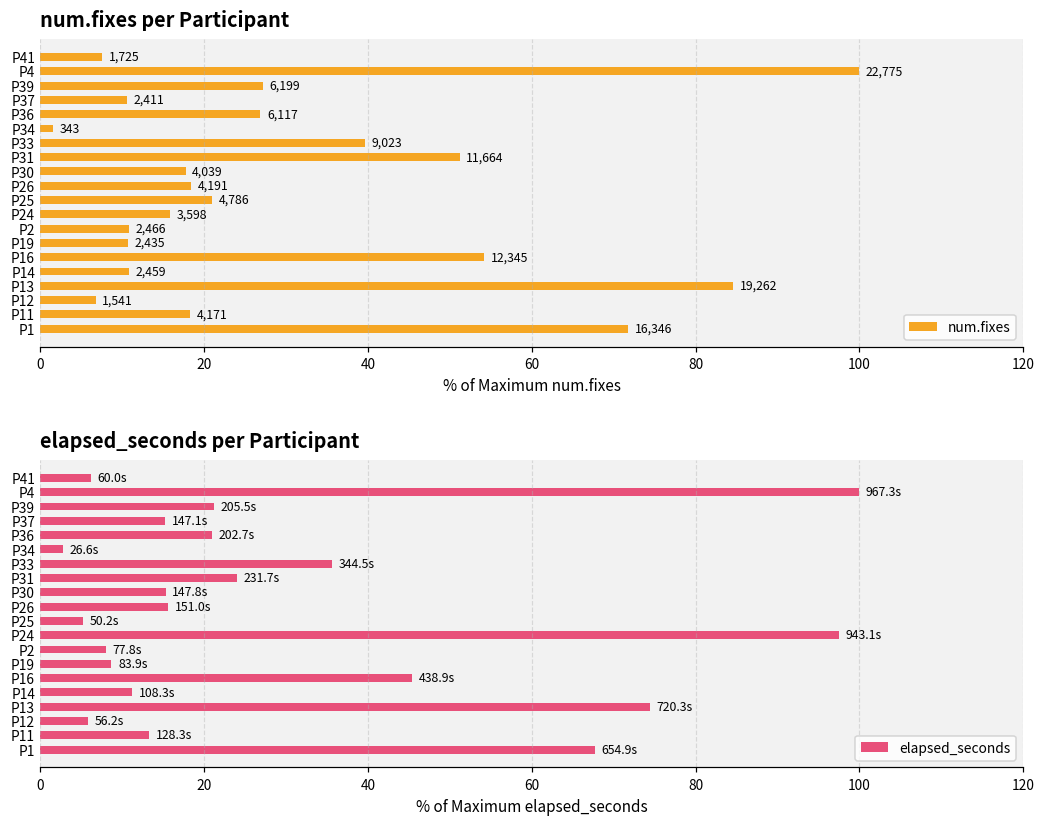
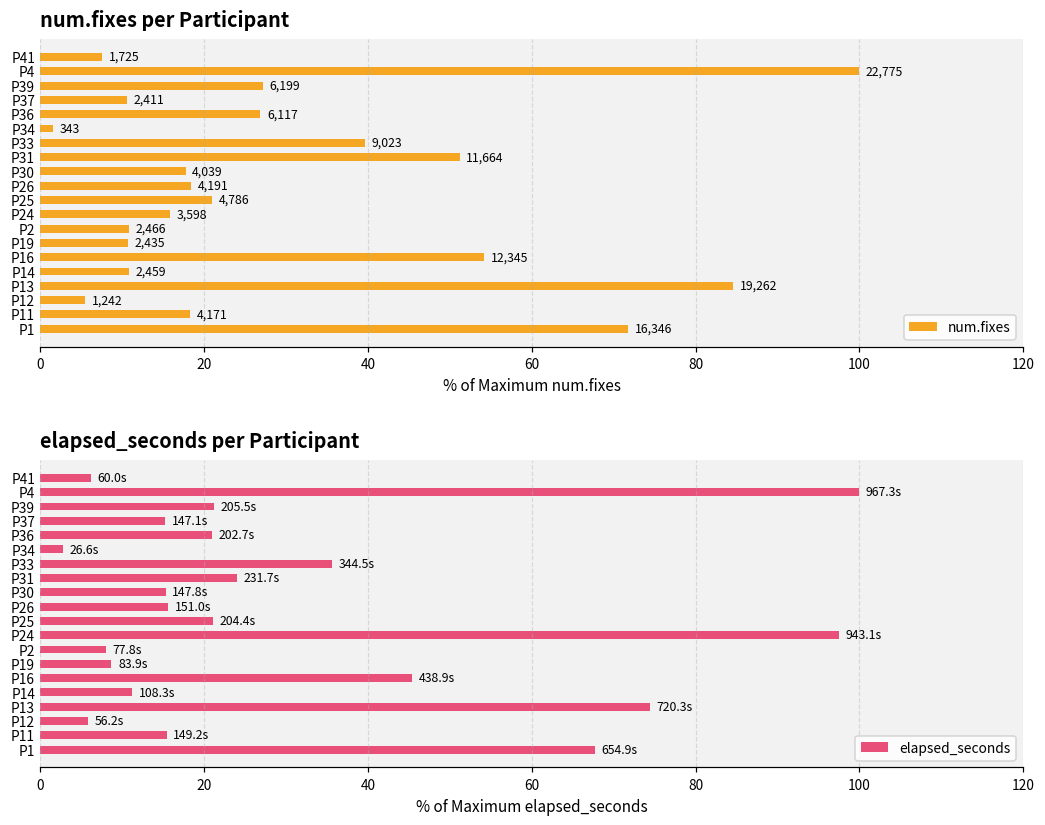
num.fixes per Participant, P12: 1,541 -> 1,242
elapsed_seconds per Participant, P25: 50.2s -> 204.4s
elapsed_seconds per Participant, P11: 128.3s -> 149.2s
